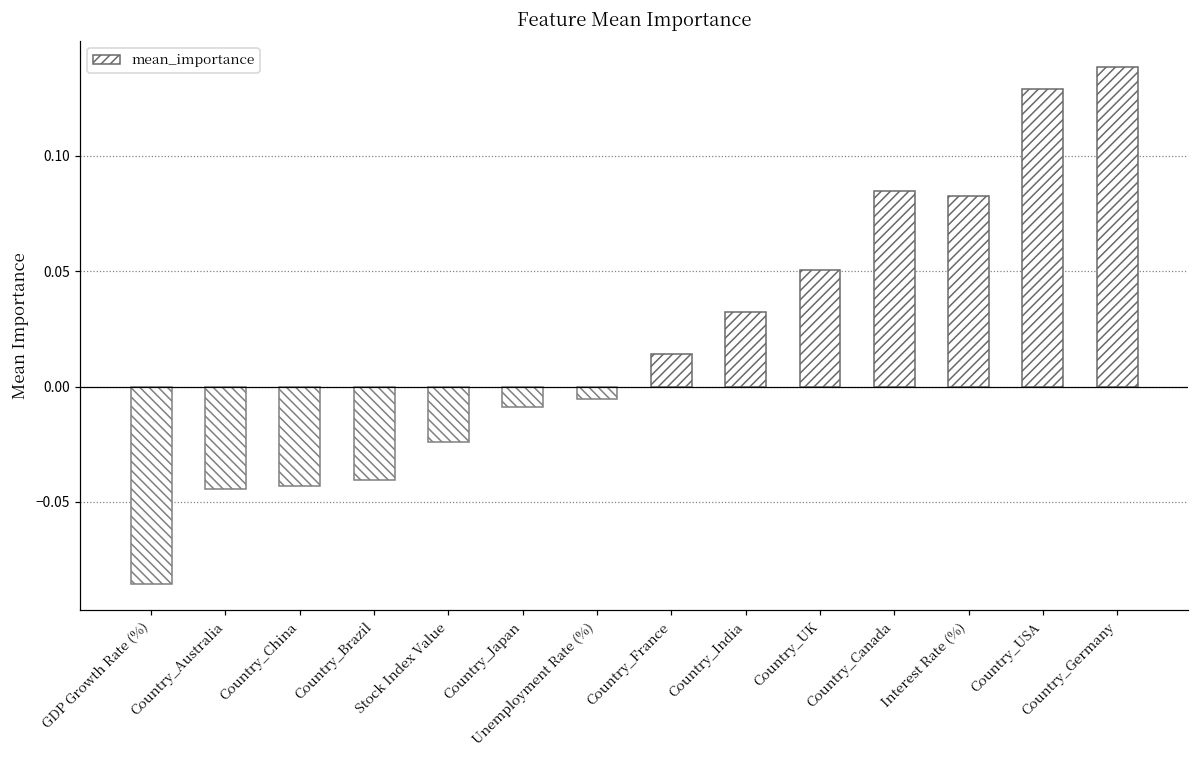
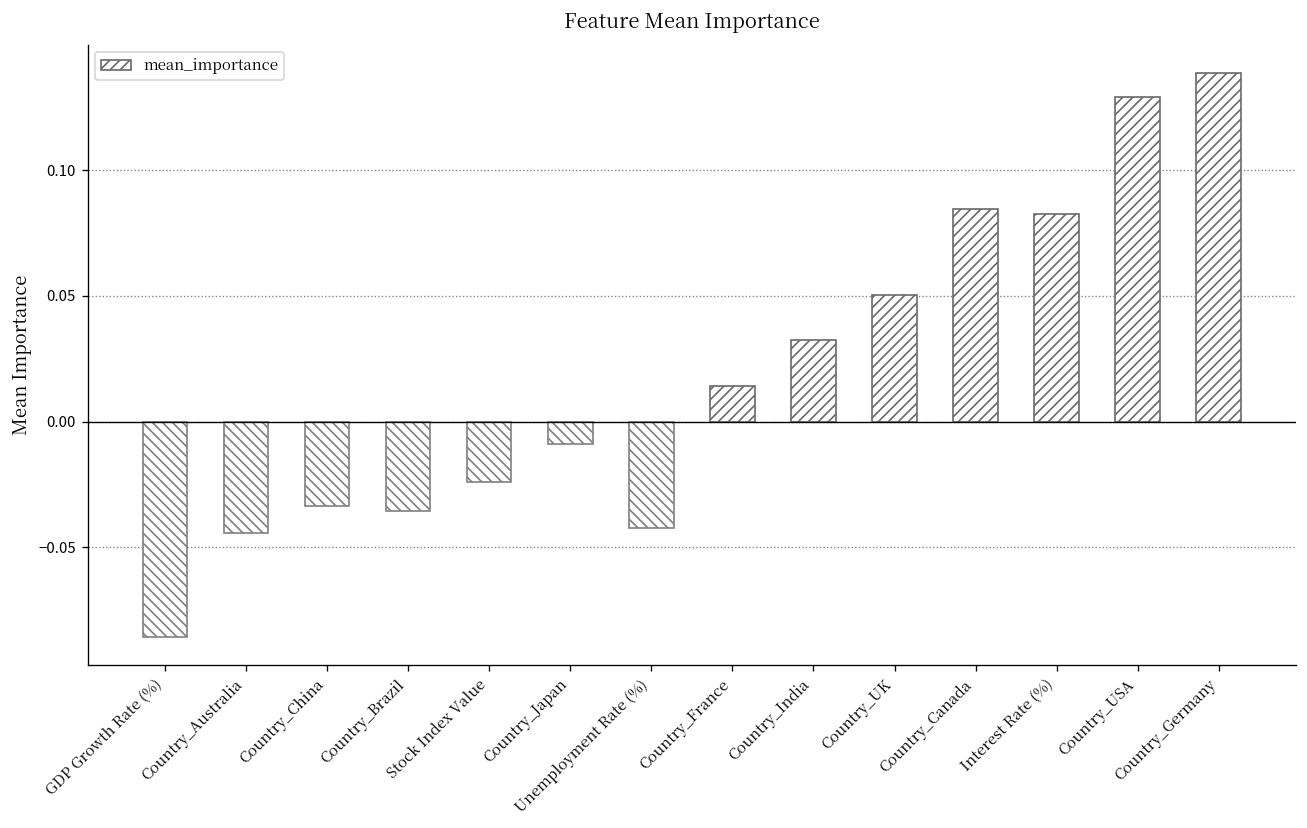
Country_China: -0.043 -> -0.033
Country_Brazil: -0.040 -> -0.036
Unemployment Rate (%): -0.005 -> -0.042
